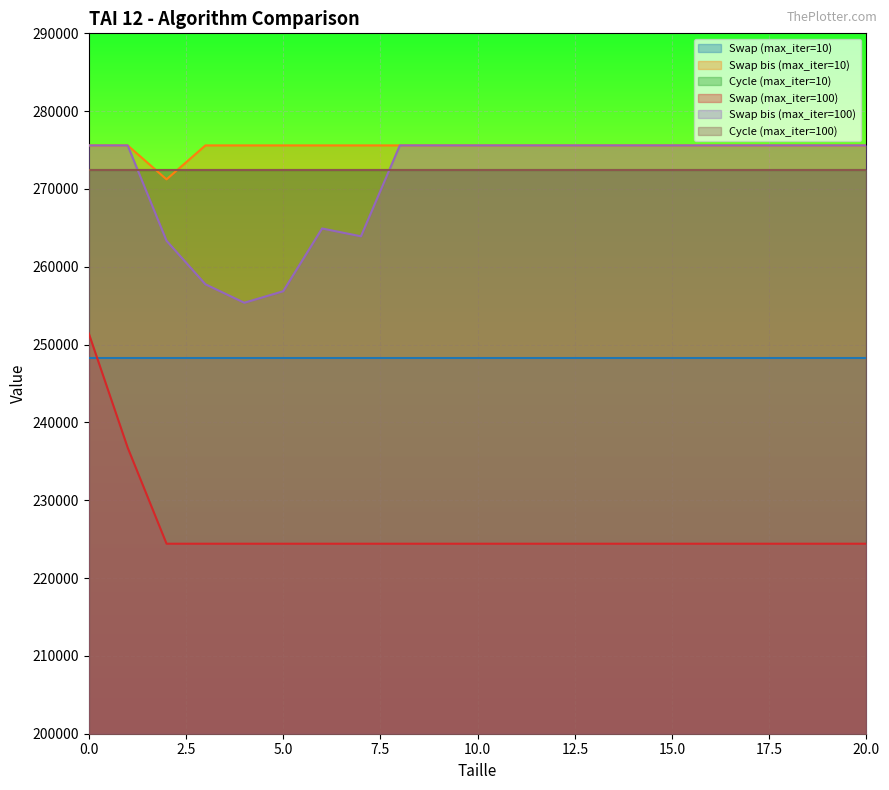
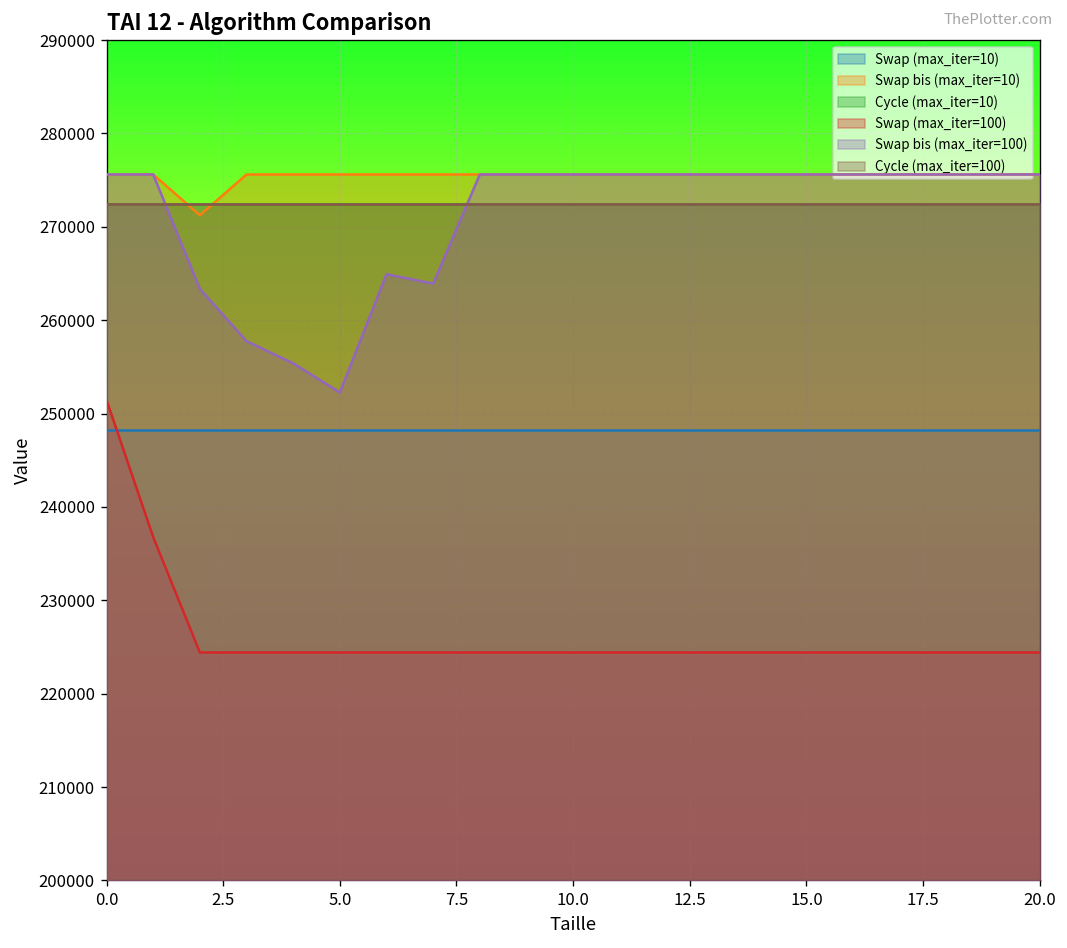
Swap bis (max_iter=100), 5.0: 257000 -> 252000
